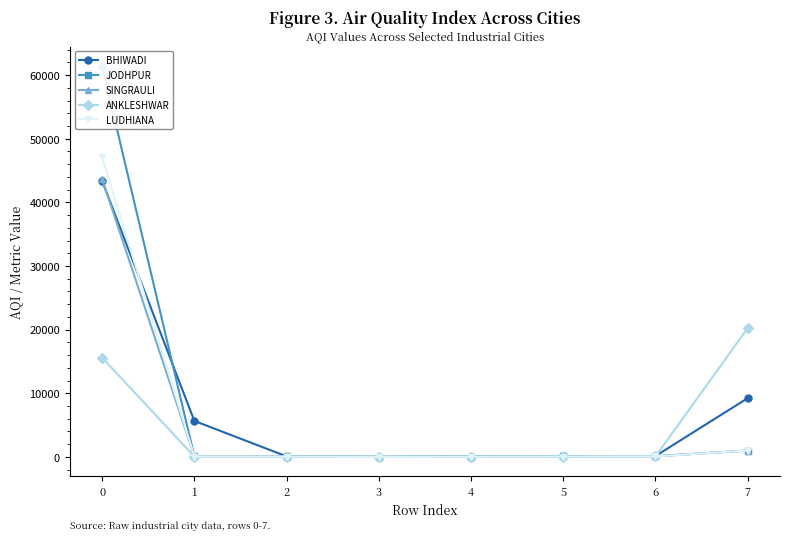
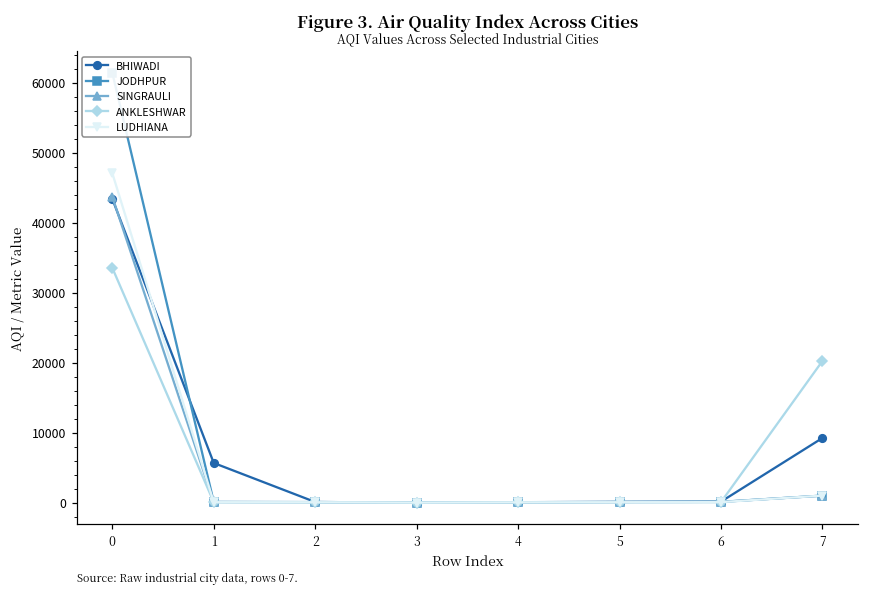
ANKLESHWAR, 0: 16000 -> 34000
